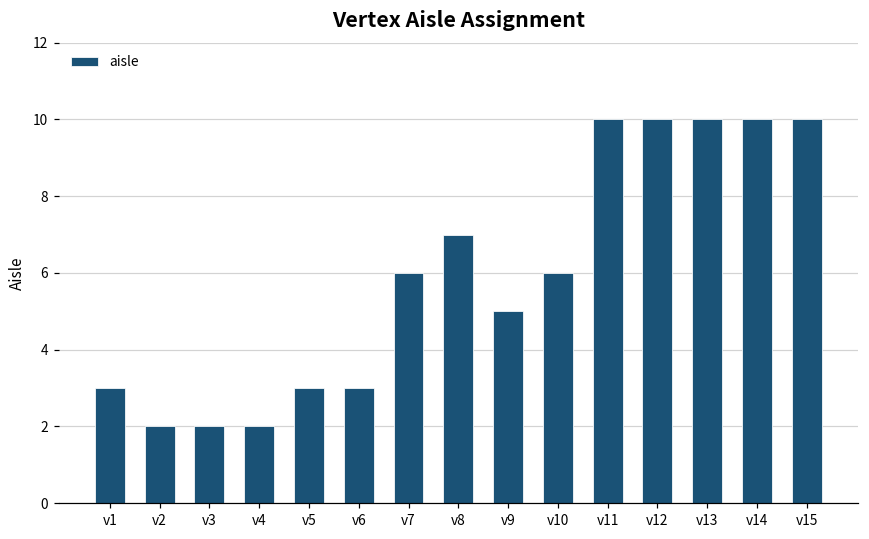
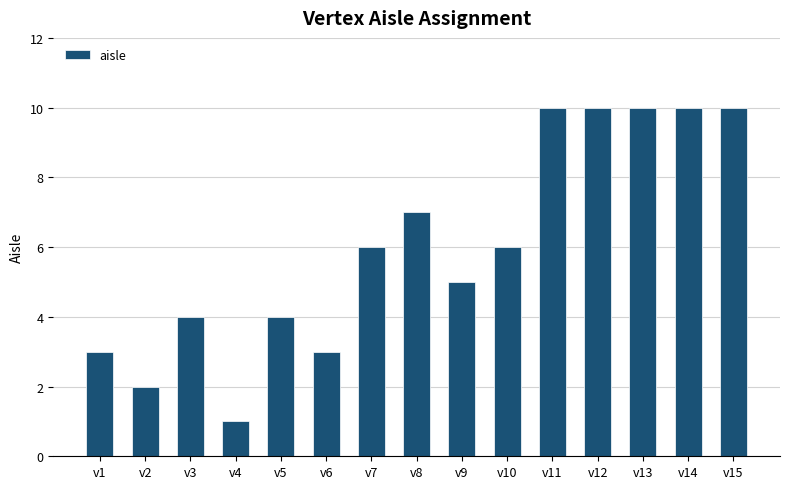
v3: 2 -> 4
v4: 2 -> 1
v5: 3 -> 4
